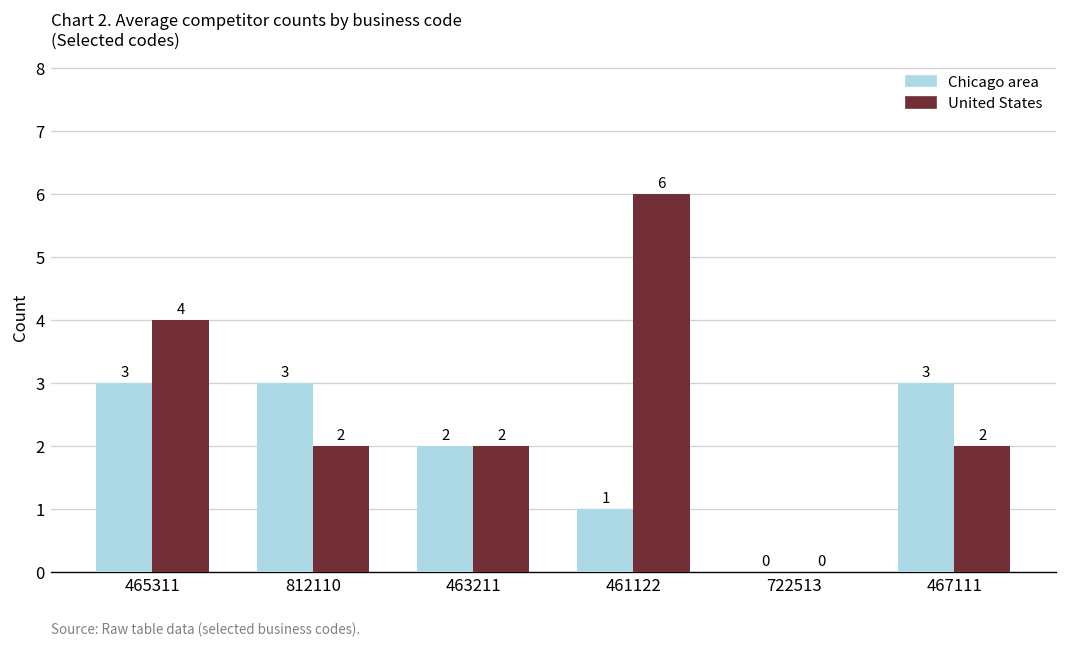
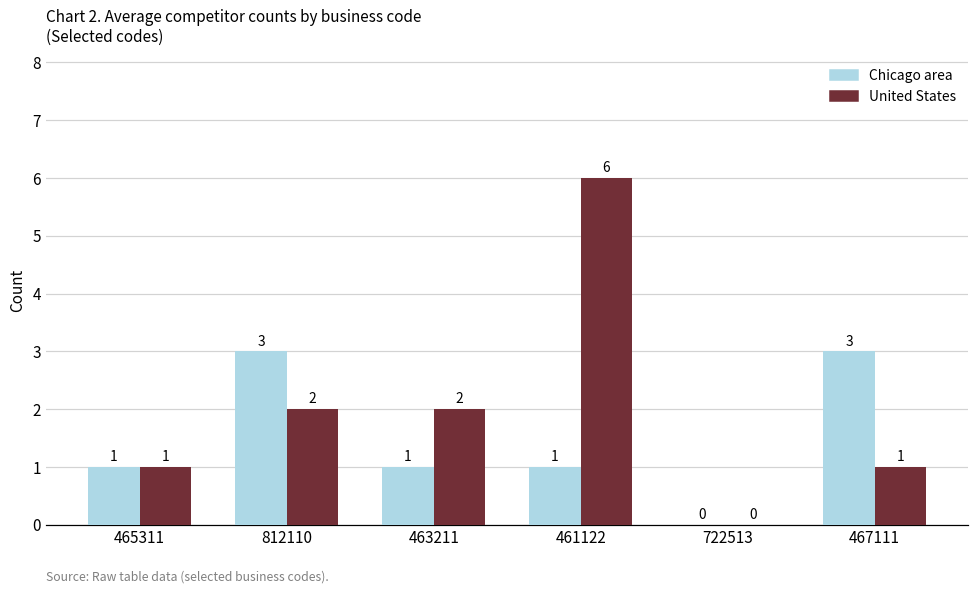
Chicago area, 465311: 3 -> 1
United States, 465311: 4 -> 1
Chicago area, 463211: 2 -> 1
United States, 467111: 2 -> 1
